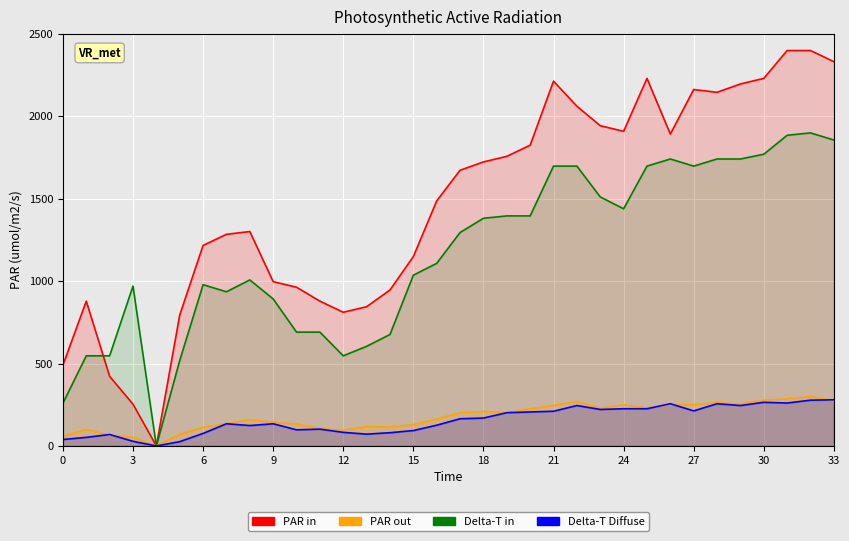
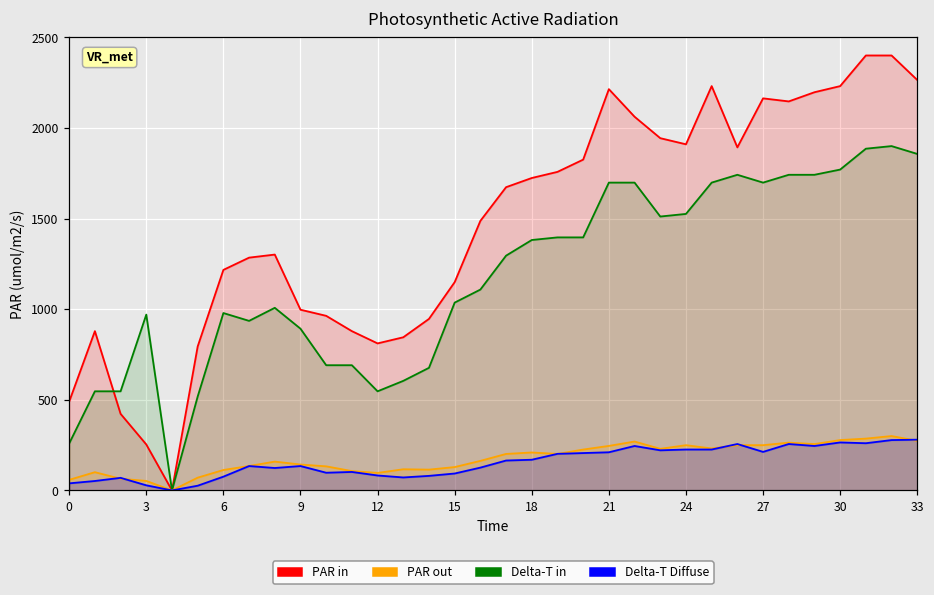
Delta-T in, 24: 1440 -> 1530
PAR in, 33: 2330 -> 2260
